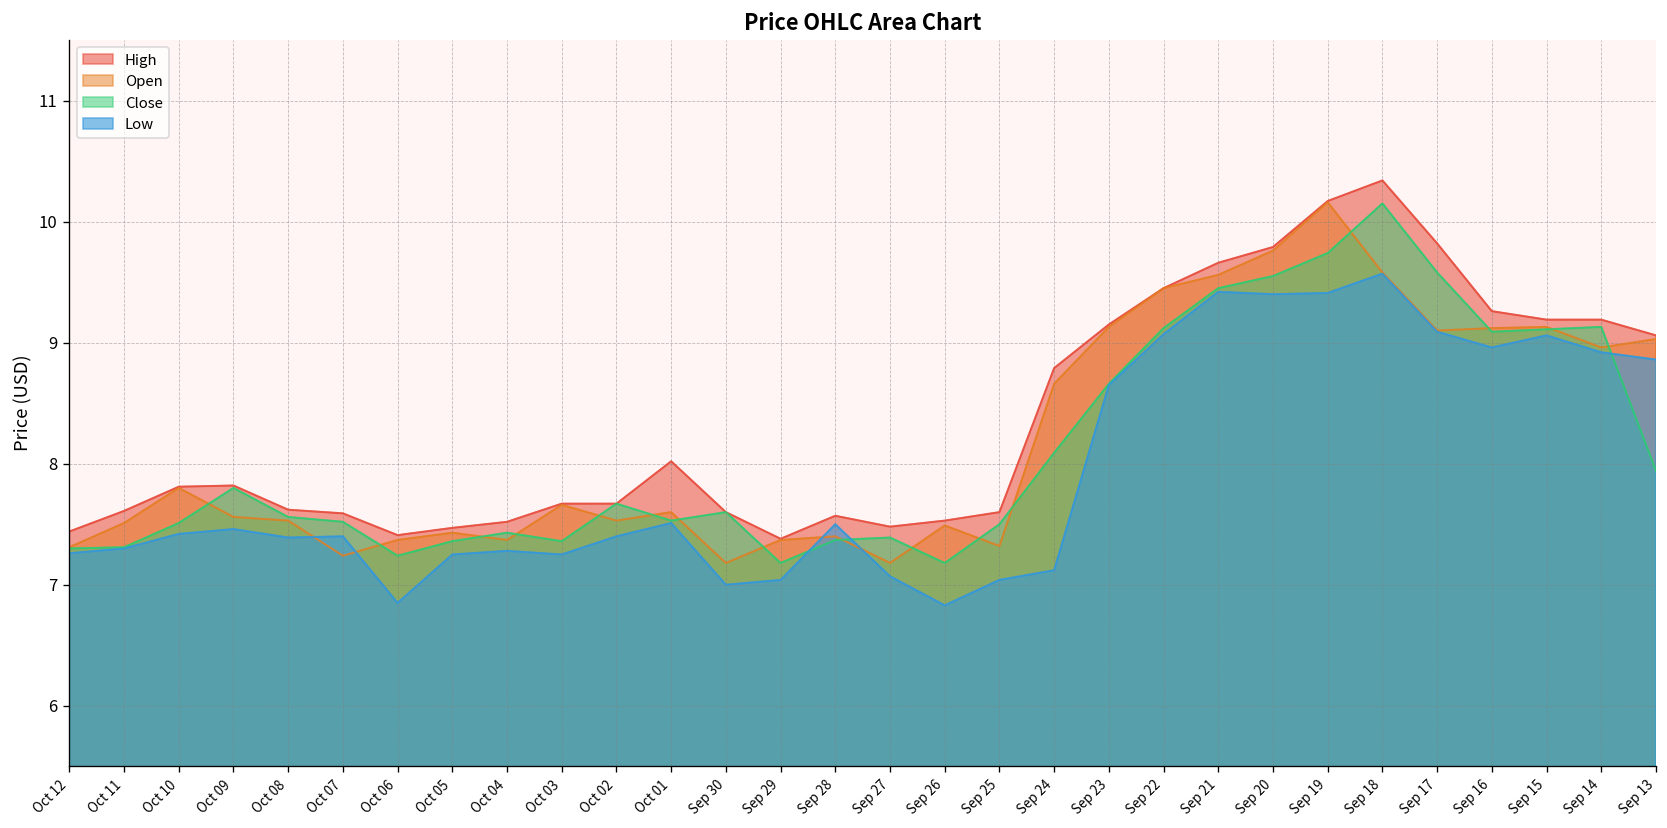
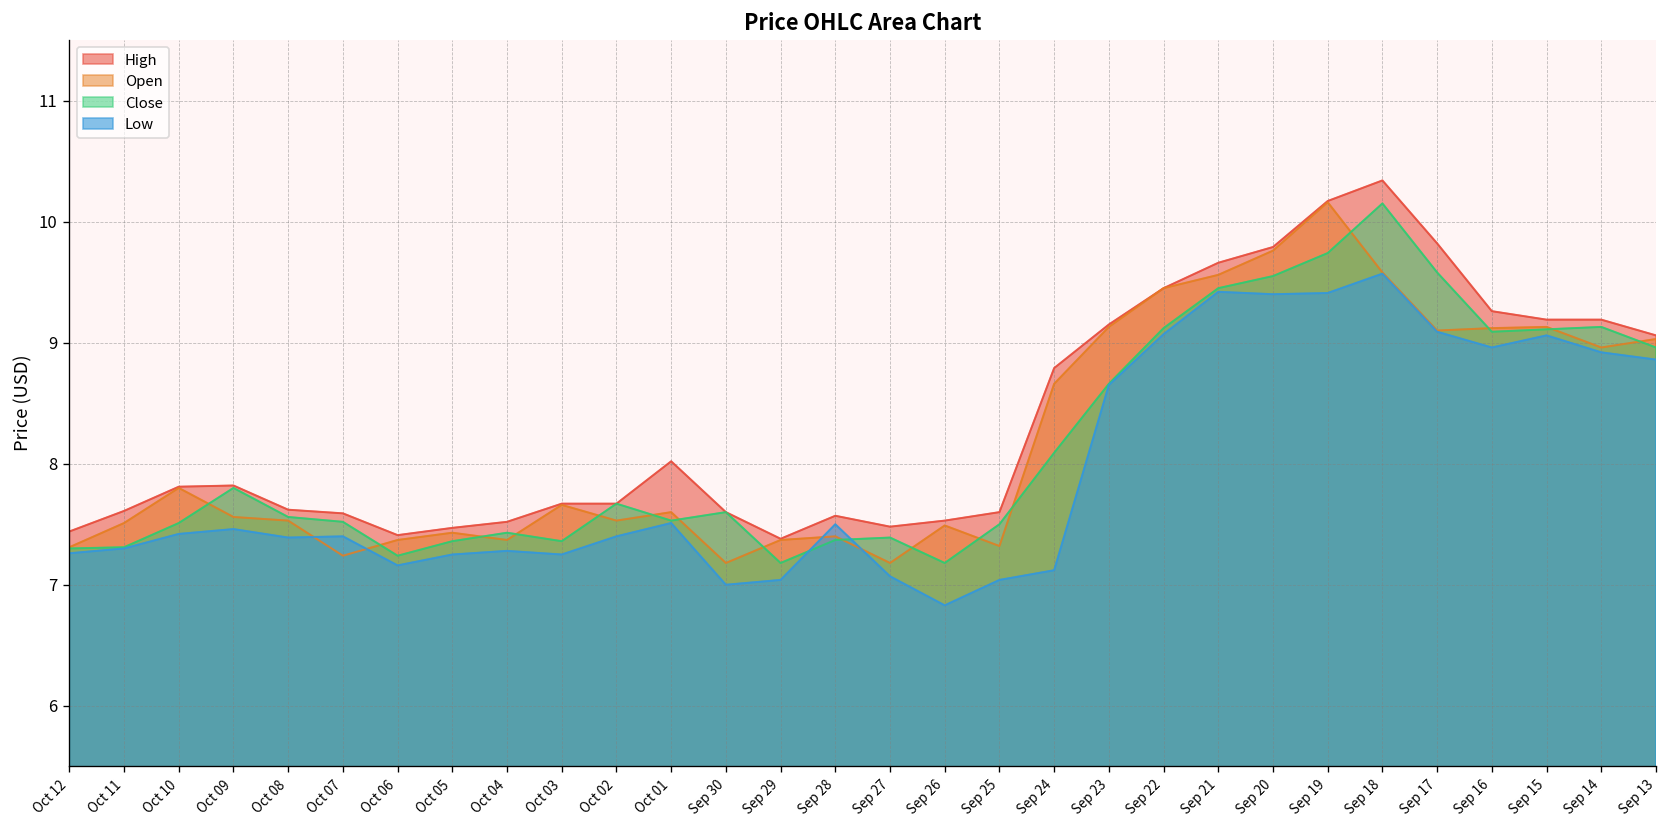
Low, Oct 06: 6.85 -> 7.16
Close, Sep 13: 7.94 -> 8.96
